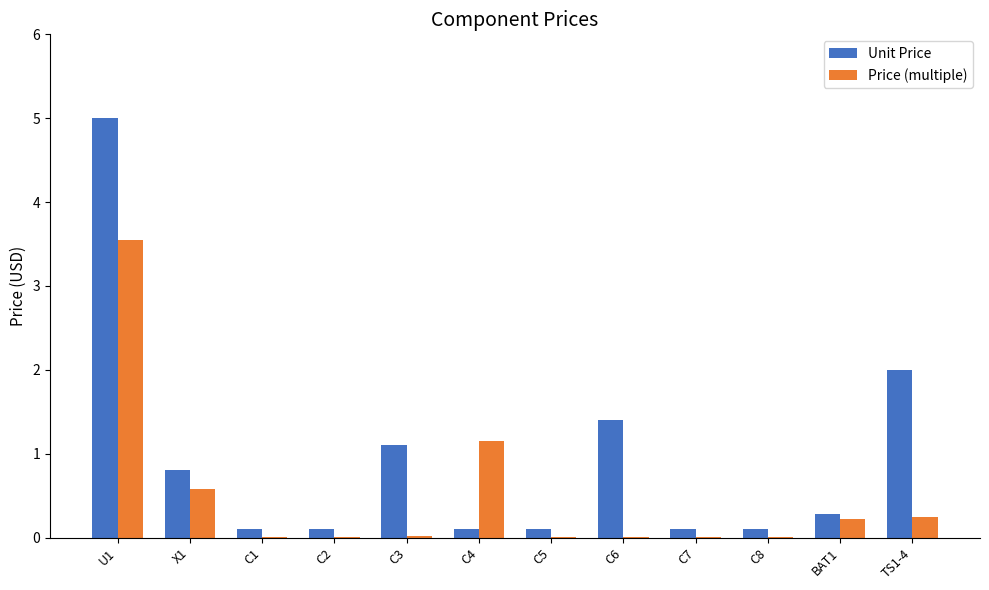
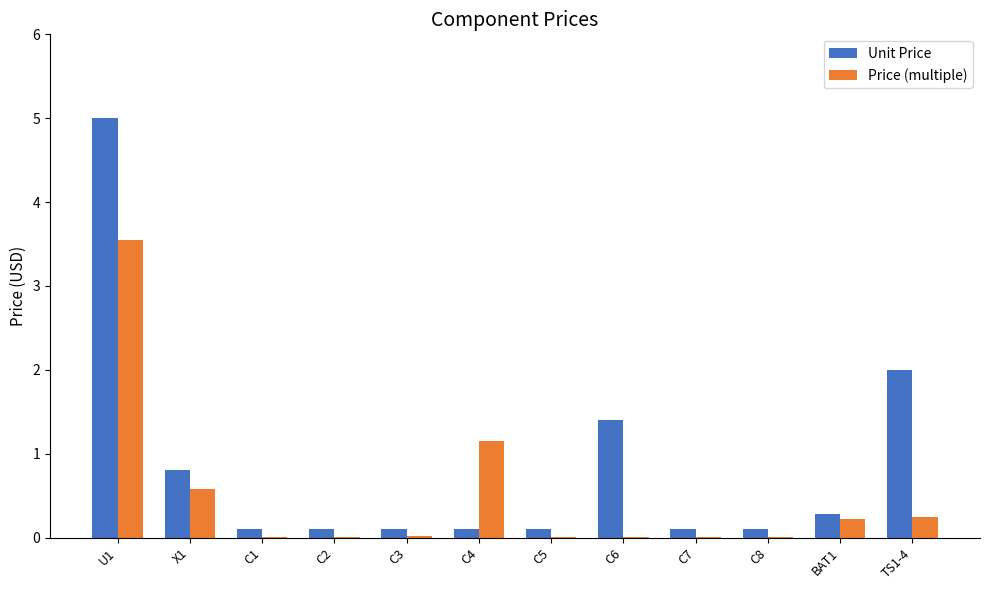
Unit Price, C3: 1.1 -> 0.1
